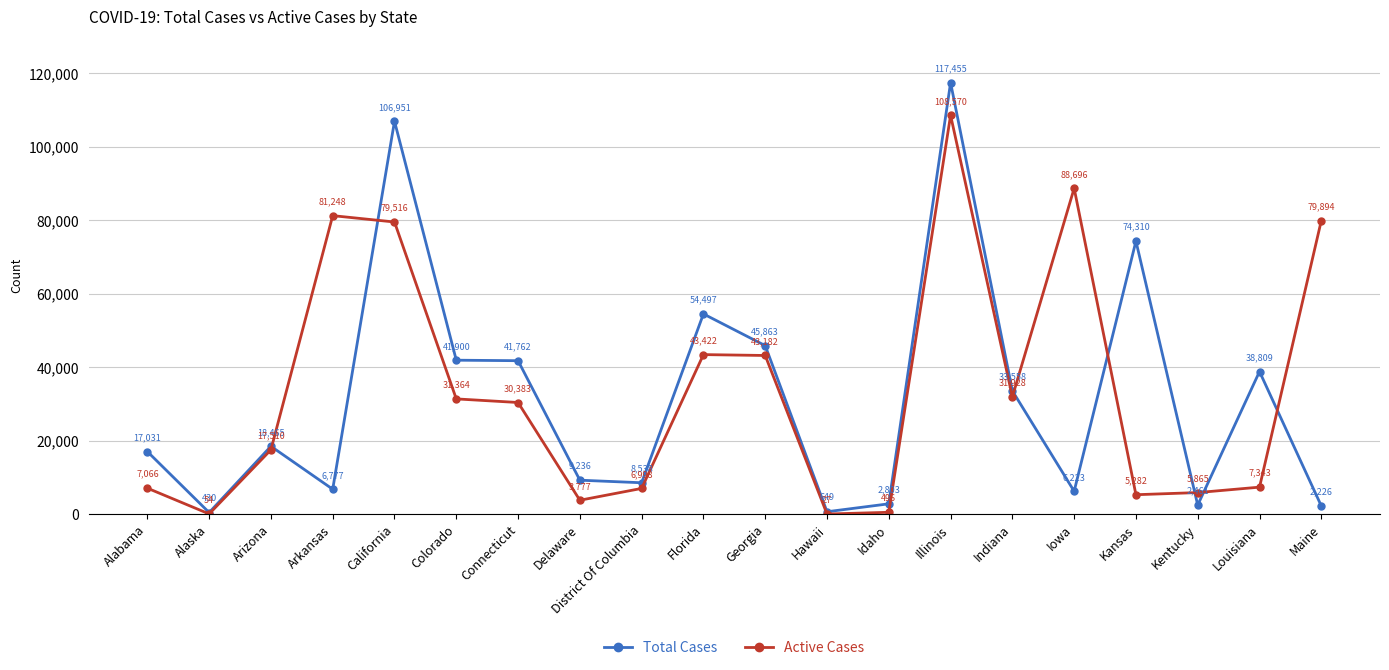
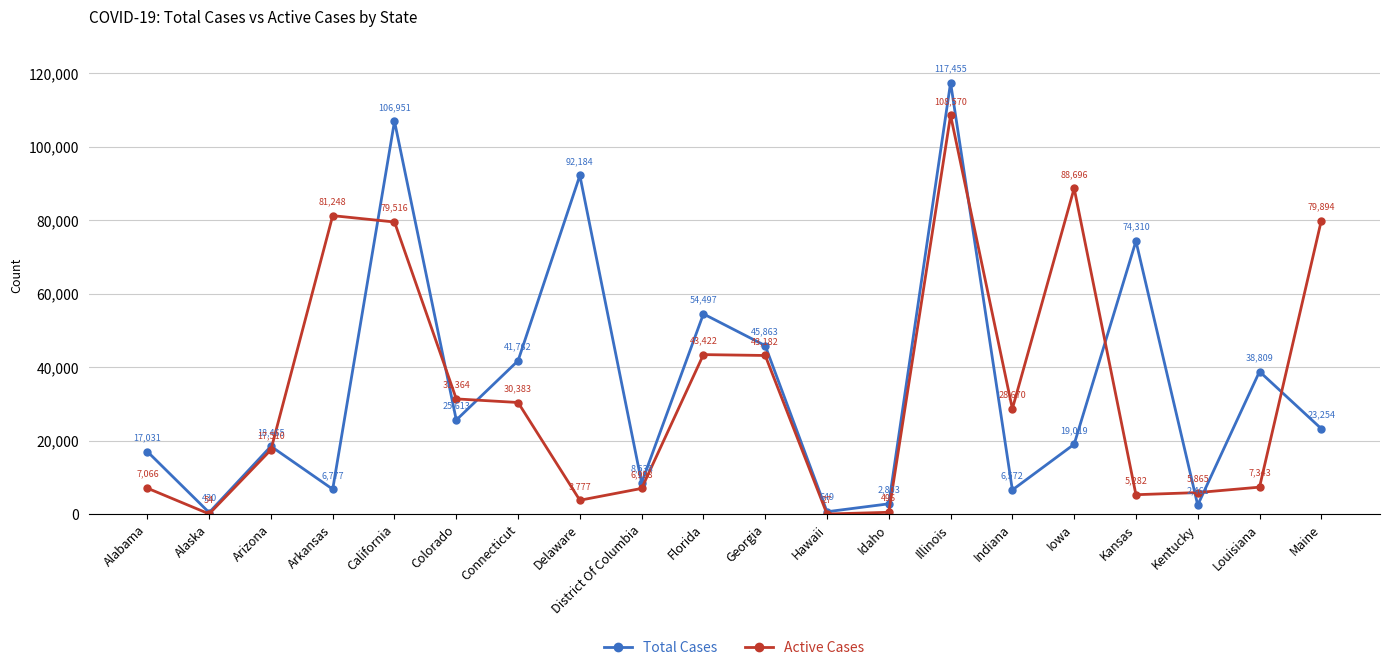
Total Cases, Colorado: 41,900 -> 25,613
Total Cases, Delaware: 9,236 -> 92,184
Total Cases, Indiana: 33,558 -> 6,572
Active Cases, Indiana: 31,928 -> 28,670
Total Cases, Iowa: 6,223 -> 19,019
Total Cases, Maine: 2,226 -> 23,254
